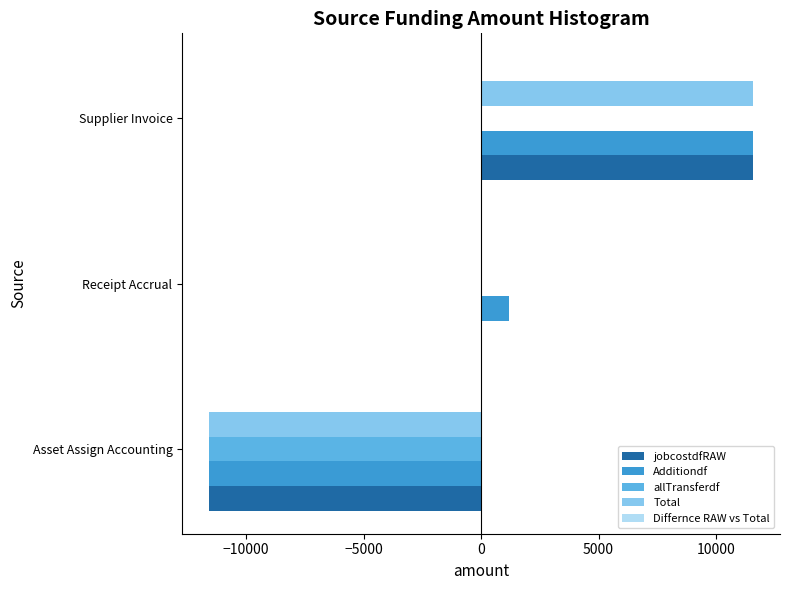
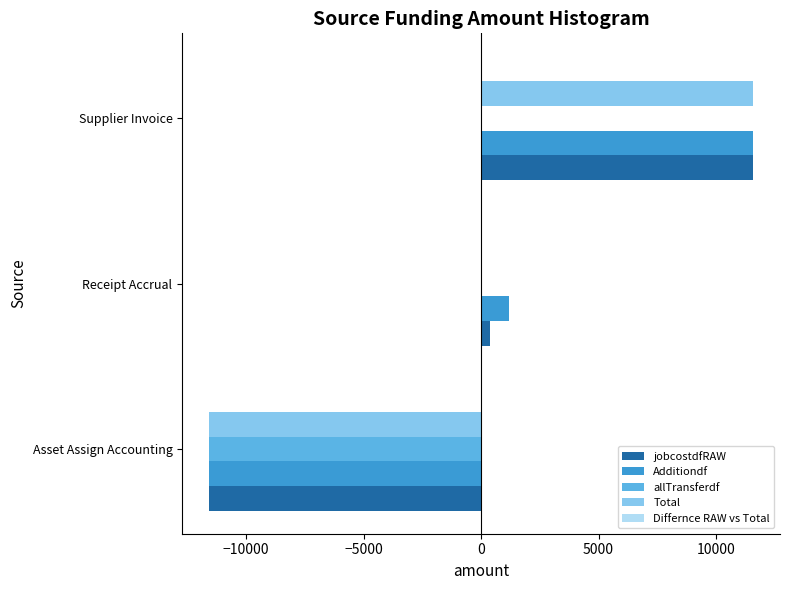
jobcostdfRAW, Receipt Accrual: 0 -> 400
